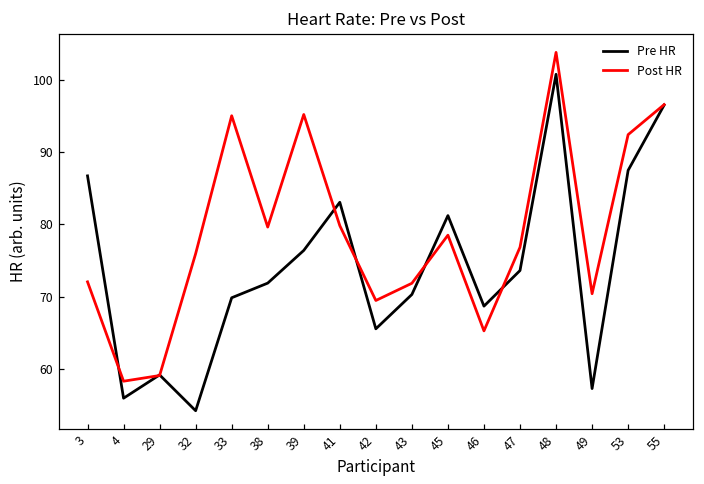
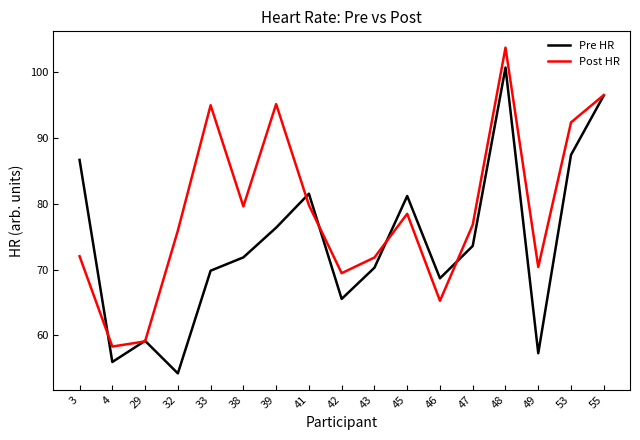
Pre HR, 41: 83 -> 82
